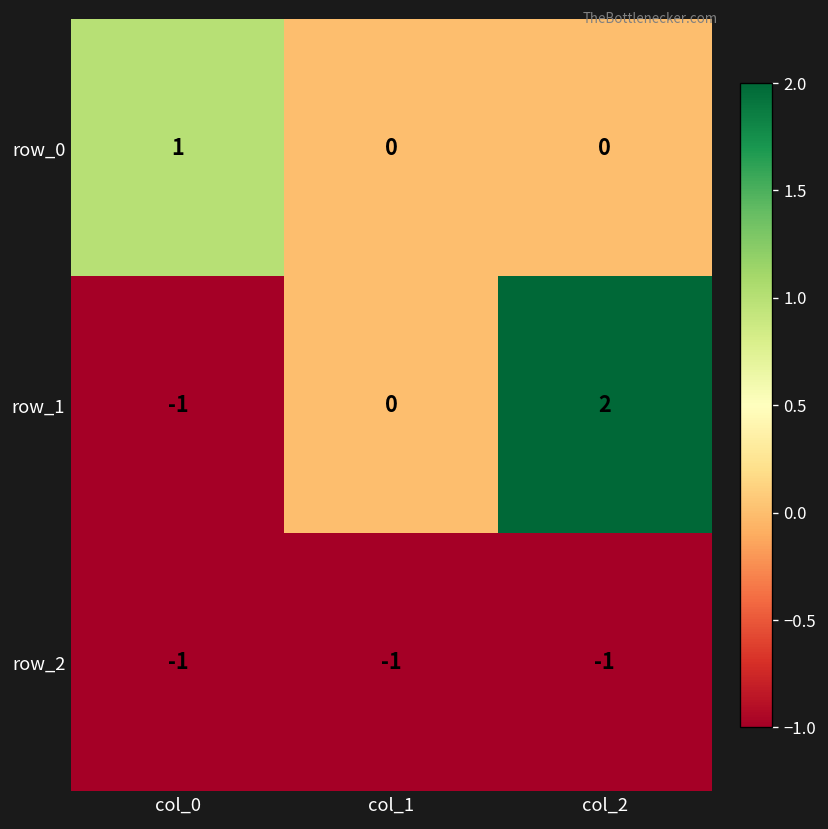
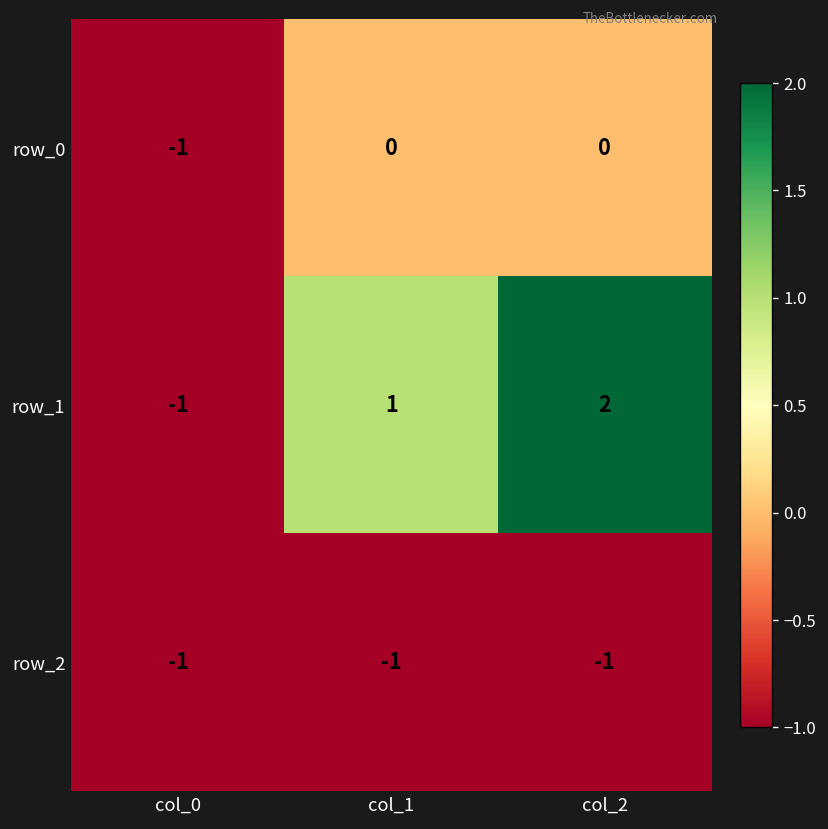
row_0, col_0: 1 -> -1
row_1, col_1: 0 -> 1
